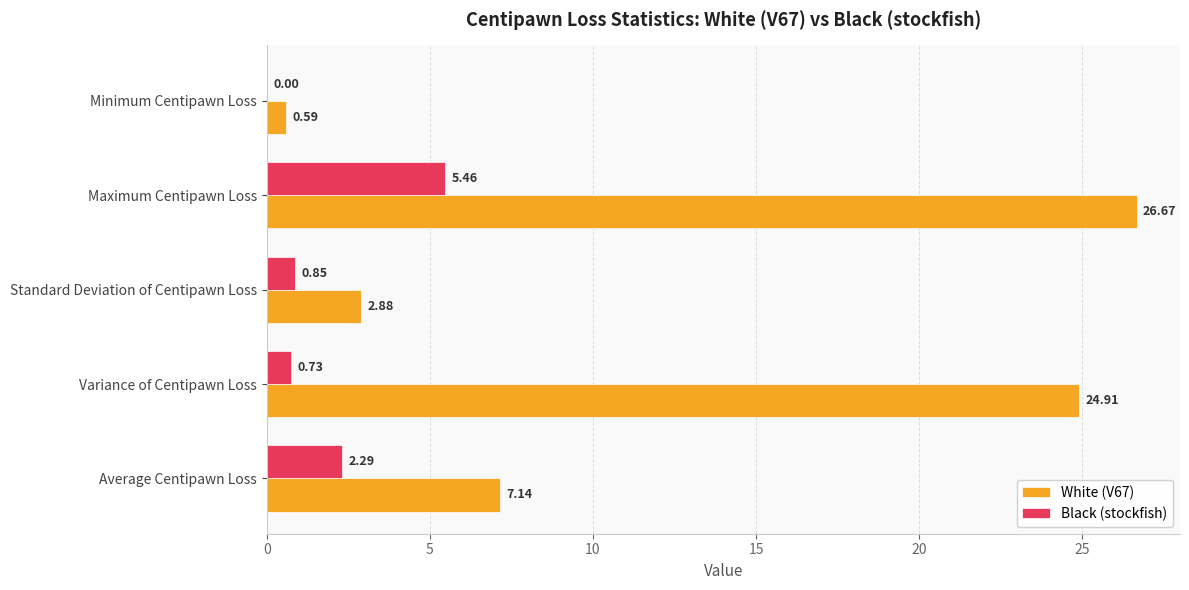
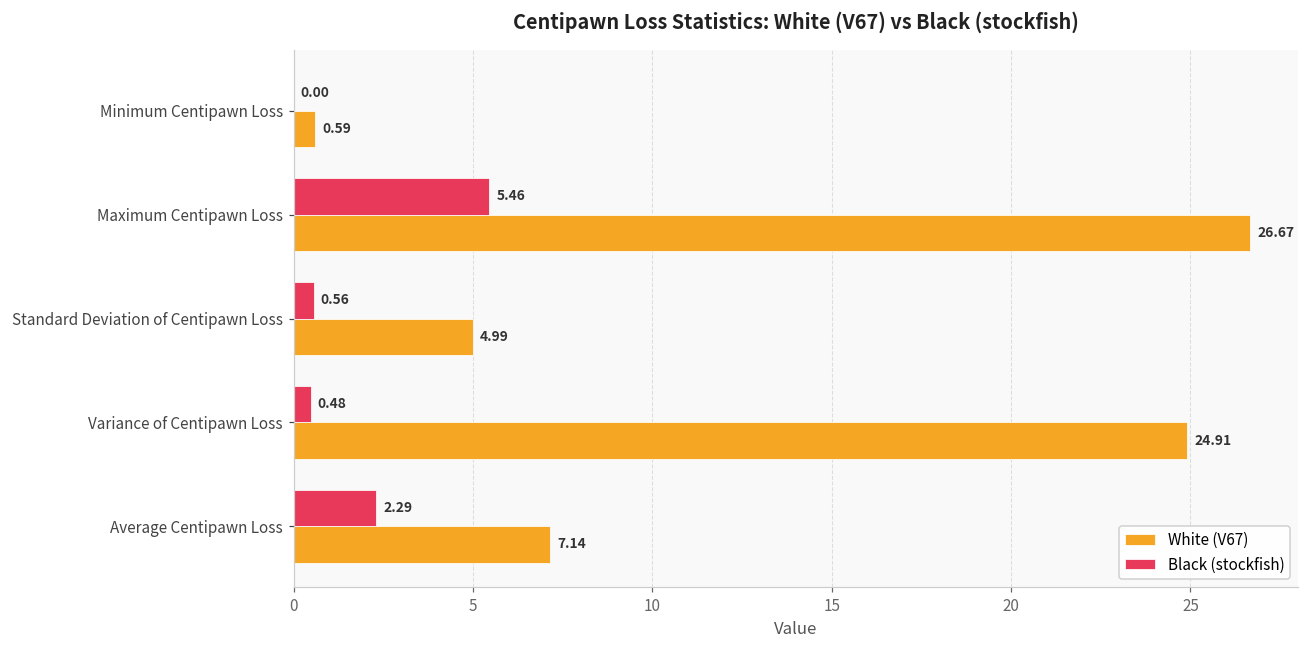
Black (stockfish), Standard Deviation of Centipawn Loss: 0.85 -> 0.56
White (V67), Standard Deviation of Centipawn Loss: 2.88 -> 4.99
Black (stockfish), Variance of Centipawn Loss: 0.73 -> 0.48
